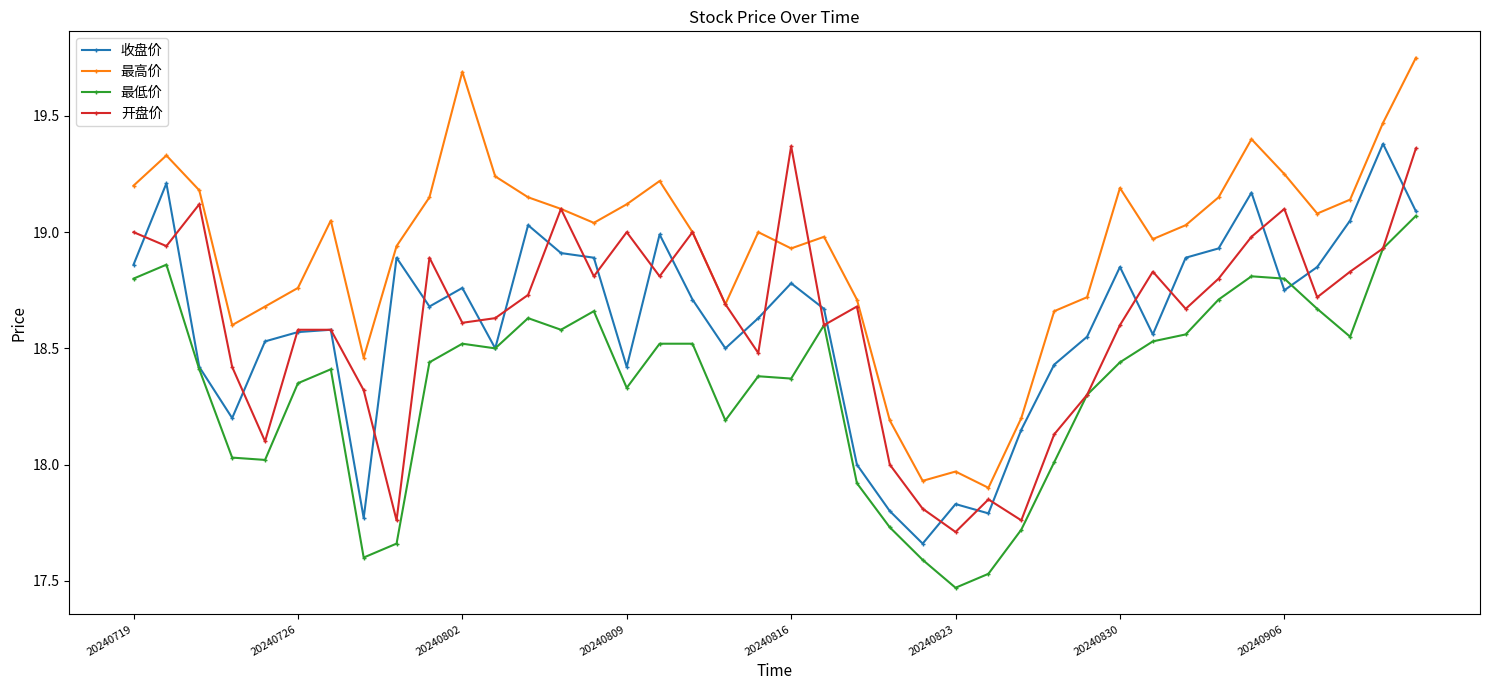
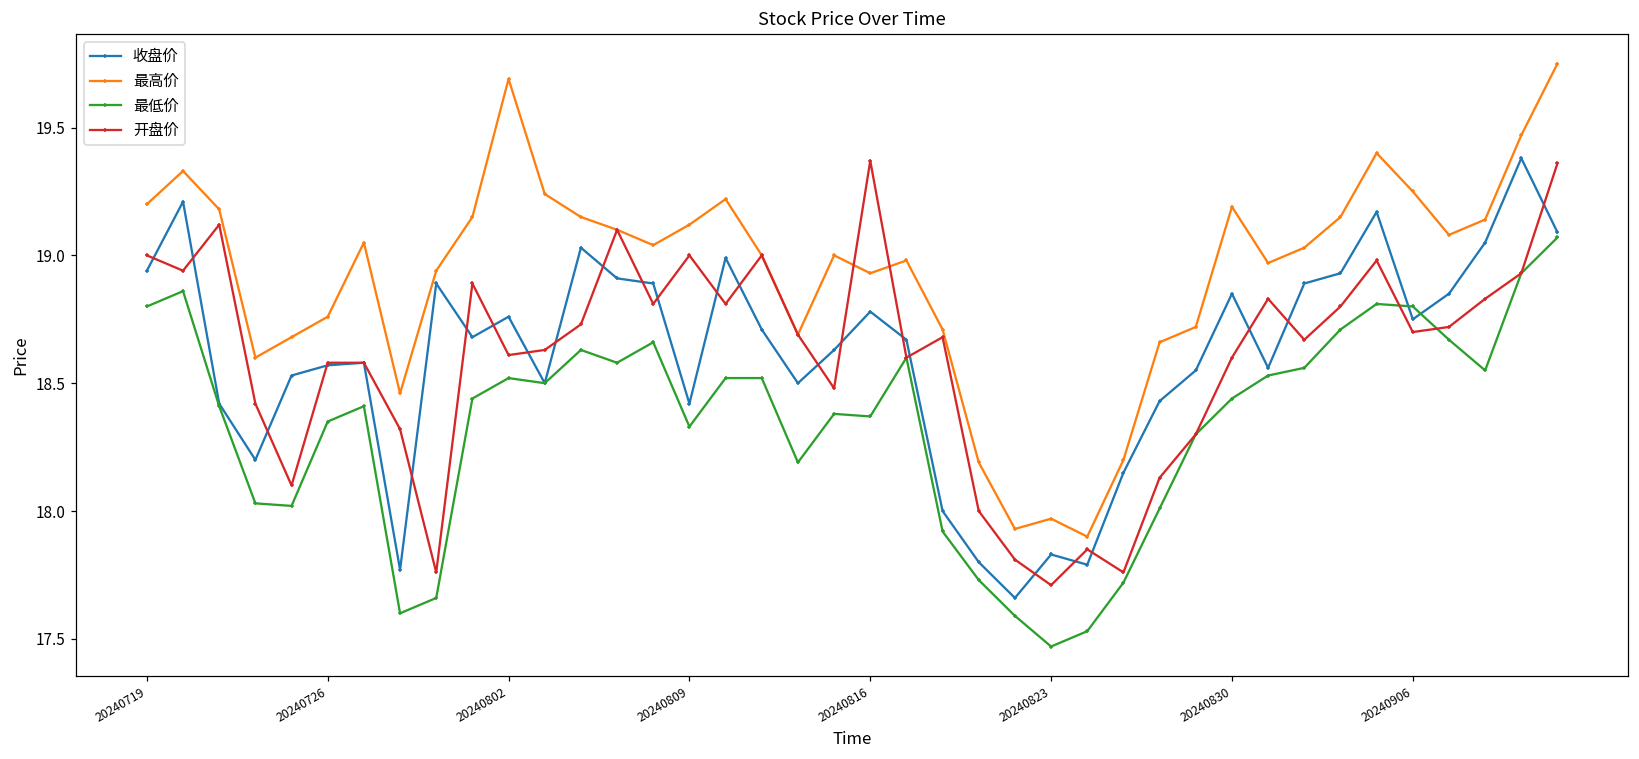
收盘价, 20240719: 18.86 -> 18.94
开盘价, 20240906: 19.1 -> 18.7
